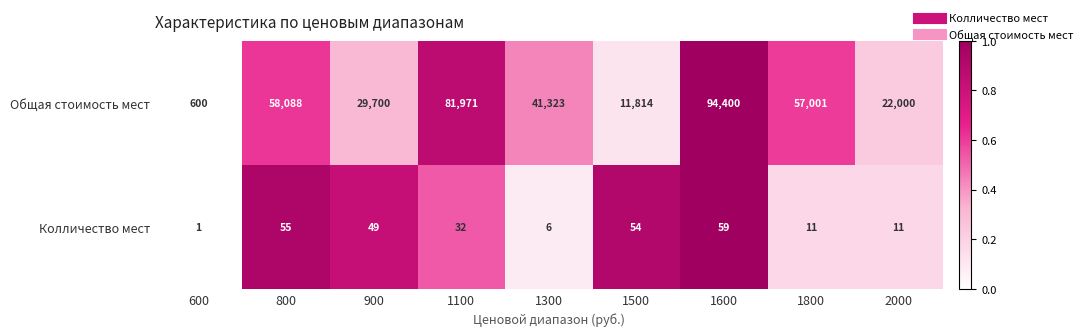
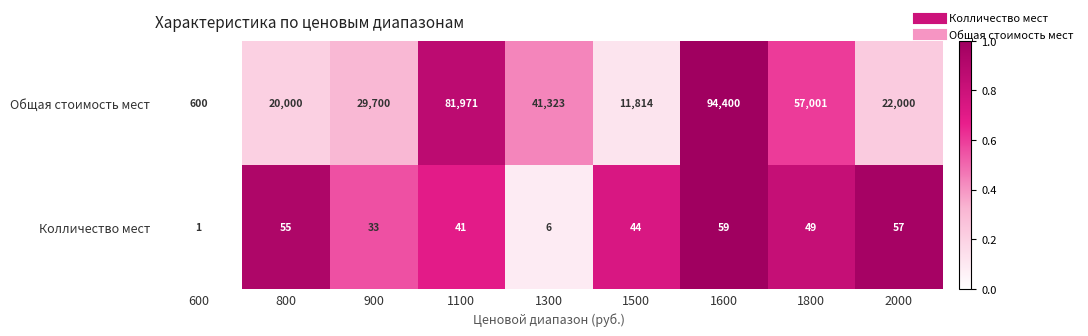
Общая стоимость мест, 800: 58,088 -> 20,000
Колличество мест, 900: 49 -> 33
Колличество мест, 1100: 32 -> 41
Колличество мест, 1500: 54 -> 44
Колличество мест, 1800: 11 -> 49
Колличество мест, 2000: 11 -> 57
